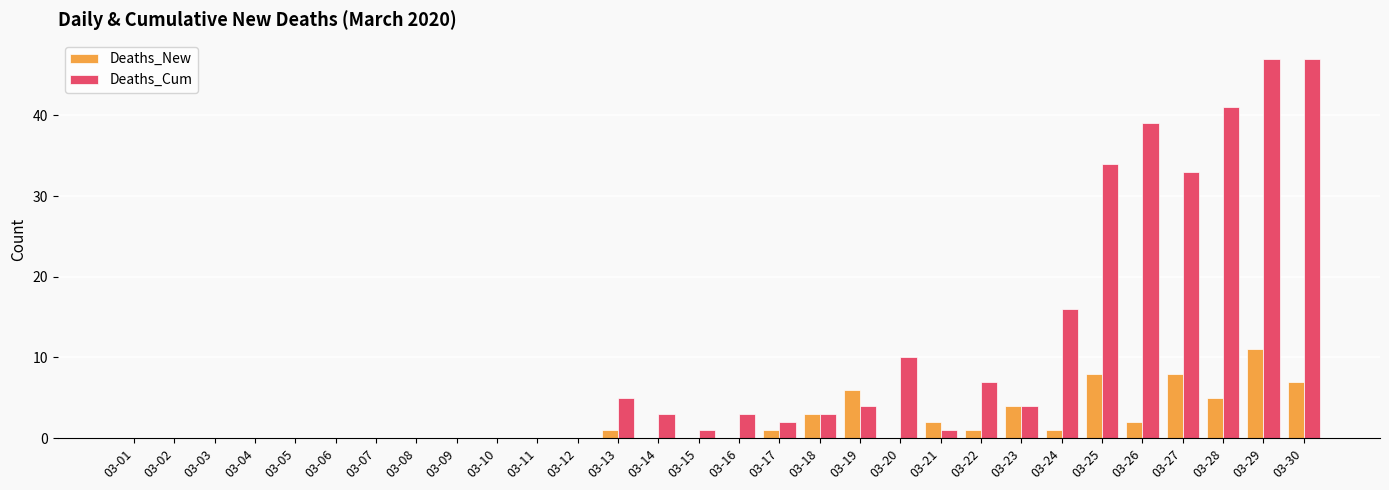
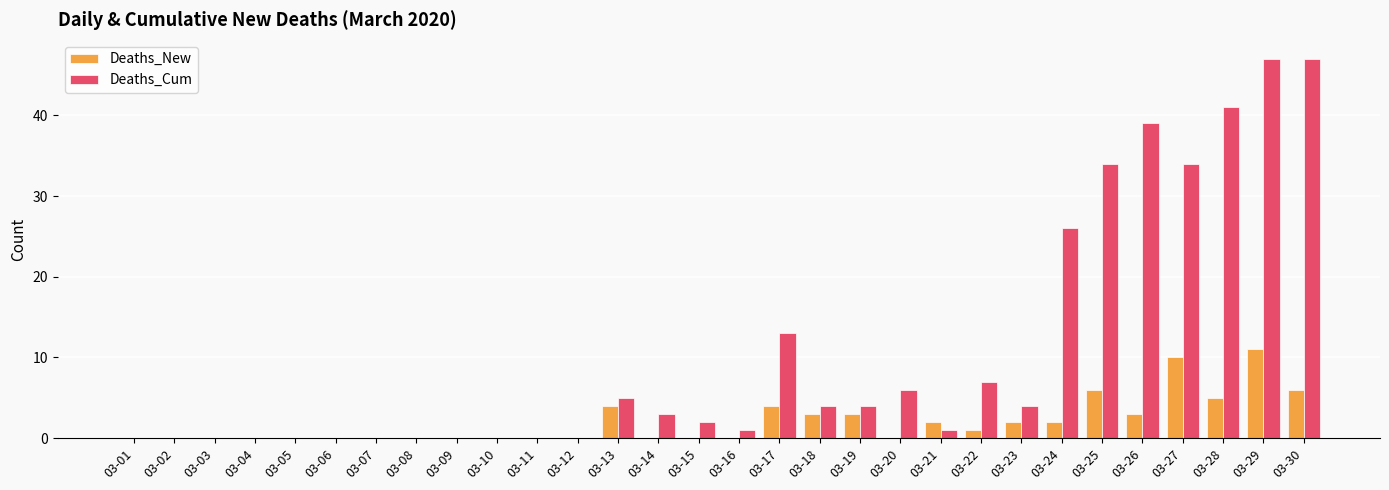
Deaths_New, 03-13: 1 -> 4
Deaths_Cum, 03-15: 1 -> 2
Deaths_Cum, 03-16: 3 -> 1
Deaths_New, 03-17: 1 -> 4
Deaths_Cum, 03-17: 2 -> 13
Deaths_Cum, 03-18: 3 -> 4
Deaths_New, 03-19: 6 -> 3
Deaths_Cum, 03-20: 10 -> 6
Deaths_New, 03-23: 4 -> 2
Deaths_New, 03-24: 1 -> 2
Deaths_Cum, 03-24: 16 -> 26
Deaths_New, 03-25: 8 -> 6
Deaths_New, 03-26: 2 -> 3
Deaths_New, 03-27: 8 -> 10
Deaths_Cum, 03-27: 33 -> 34
Deaths_New, 03-30: 7 -> 6
